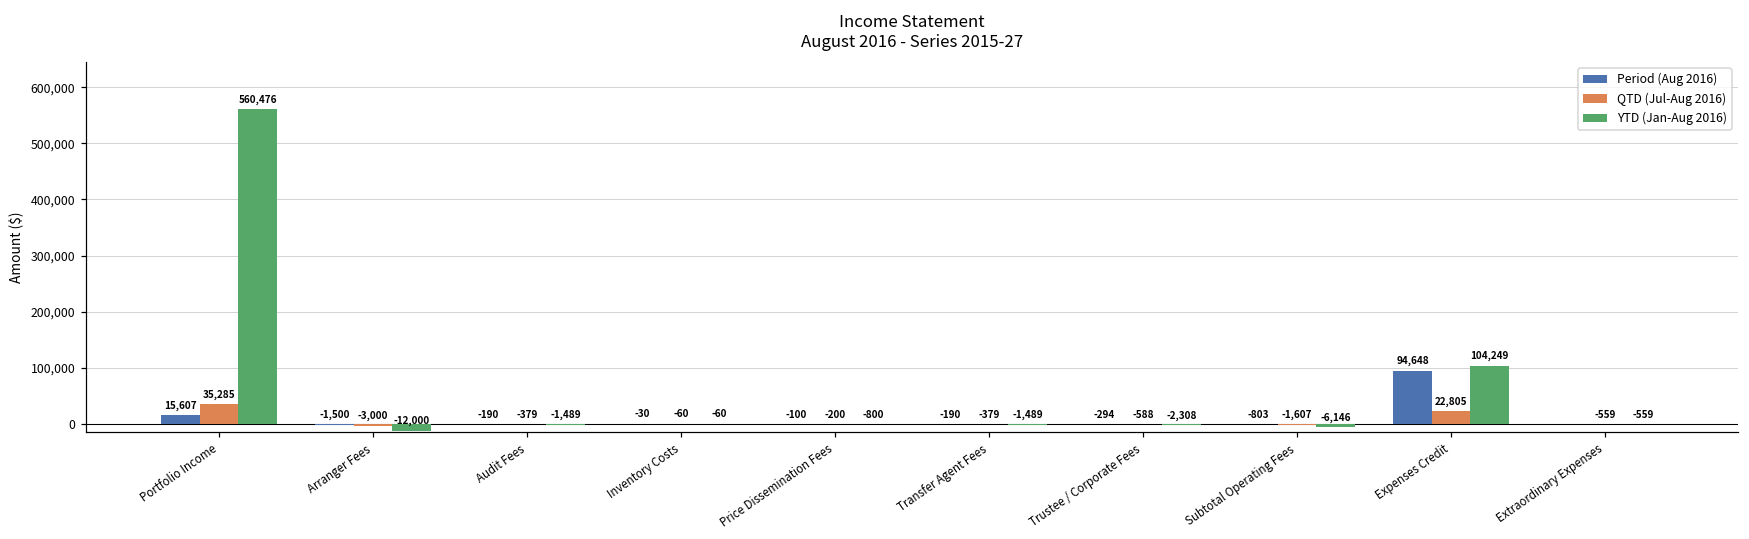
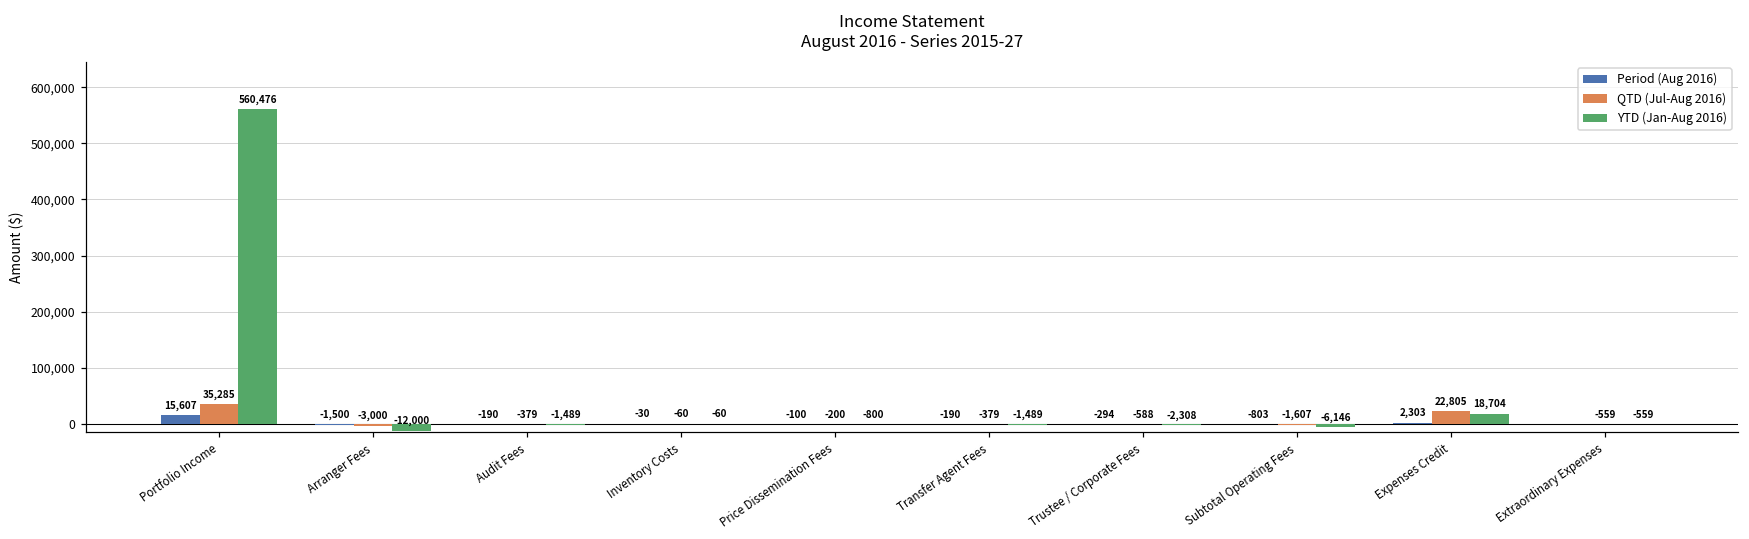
Period (Aug 2016), Expenses Credit: 94,648 -> 2,303
YTD (Jan-Aug 2016), Expenses Credit: 104,249 -> 18,704
